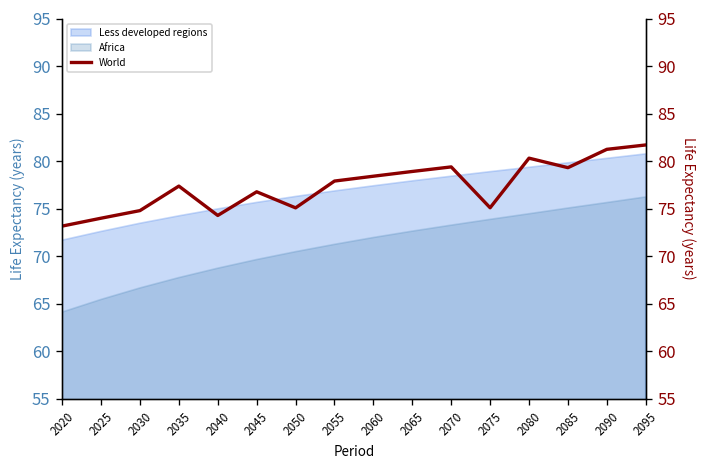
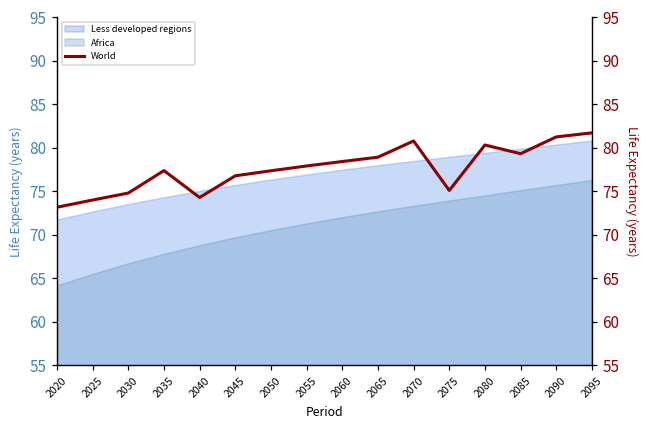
World, 2050: 75 -> 77
World, 2070: 79 -> 81
